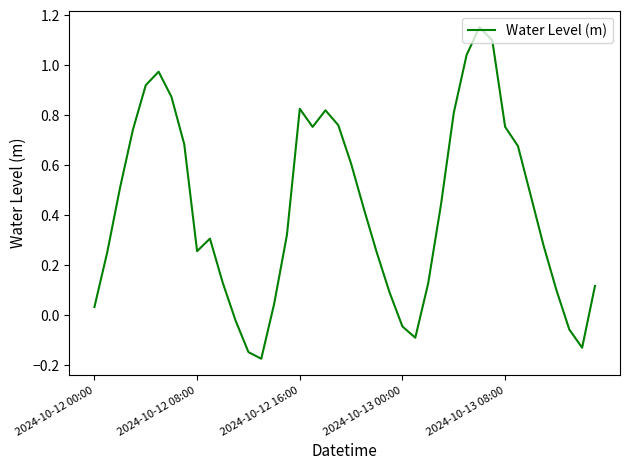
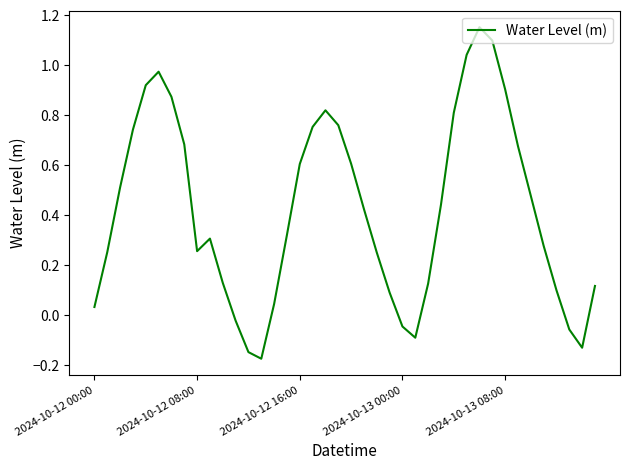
2024-10-12 16:00: 0.83 -> 0.61
2024-10-13 08:00: 0.75 -> 0.90
